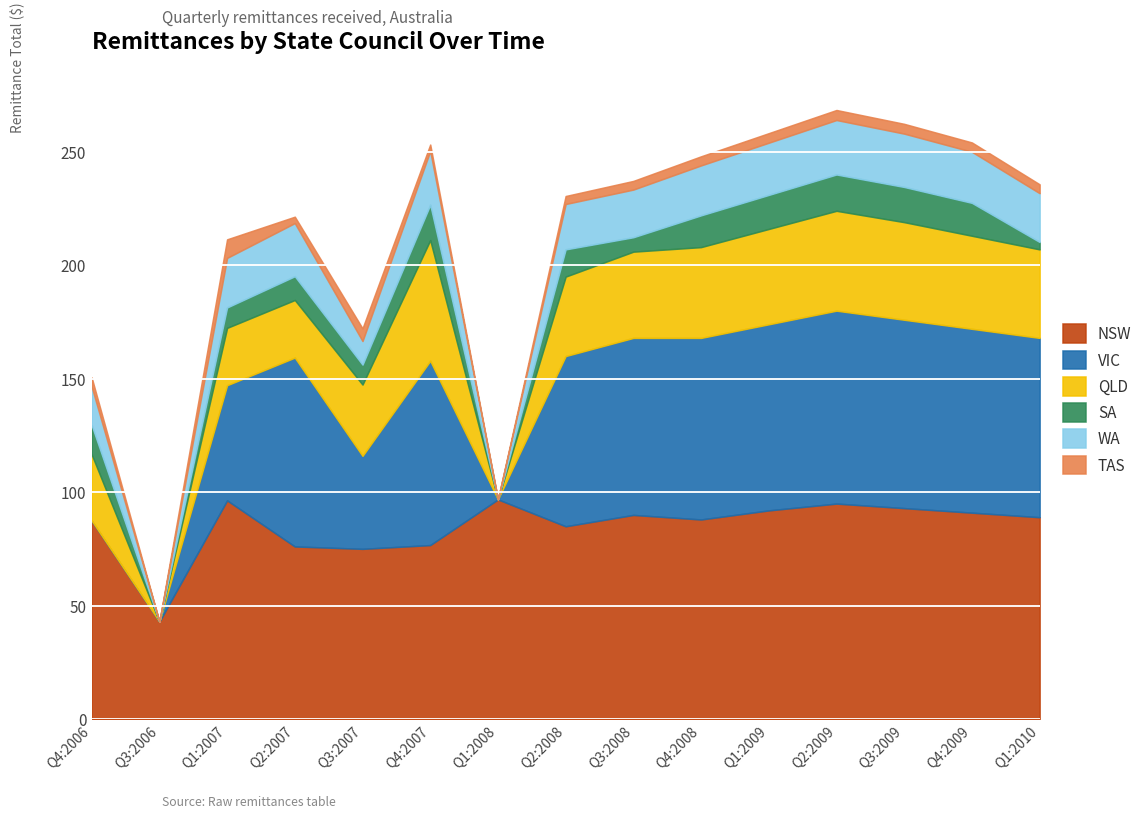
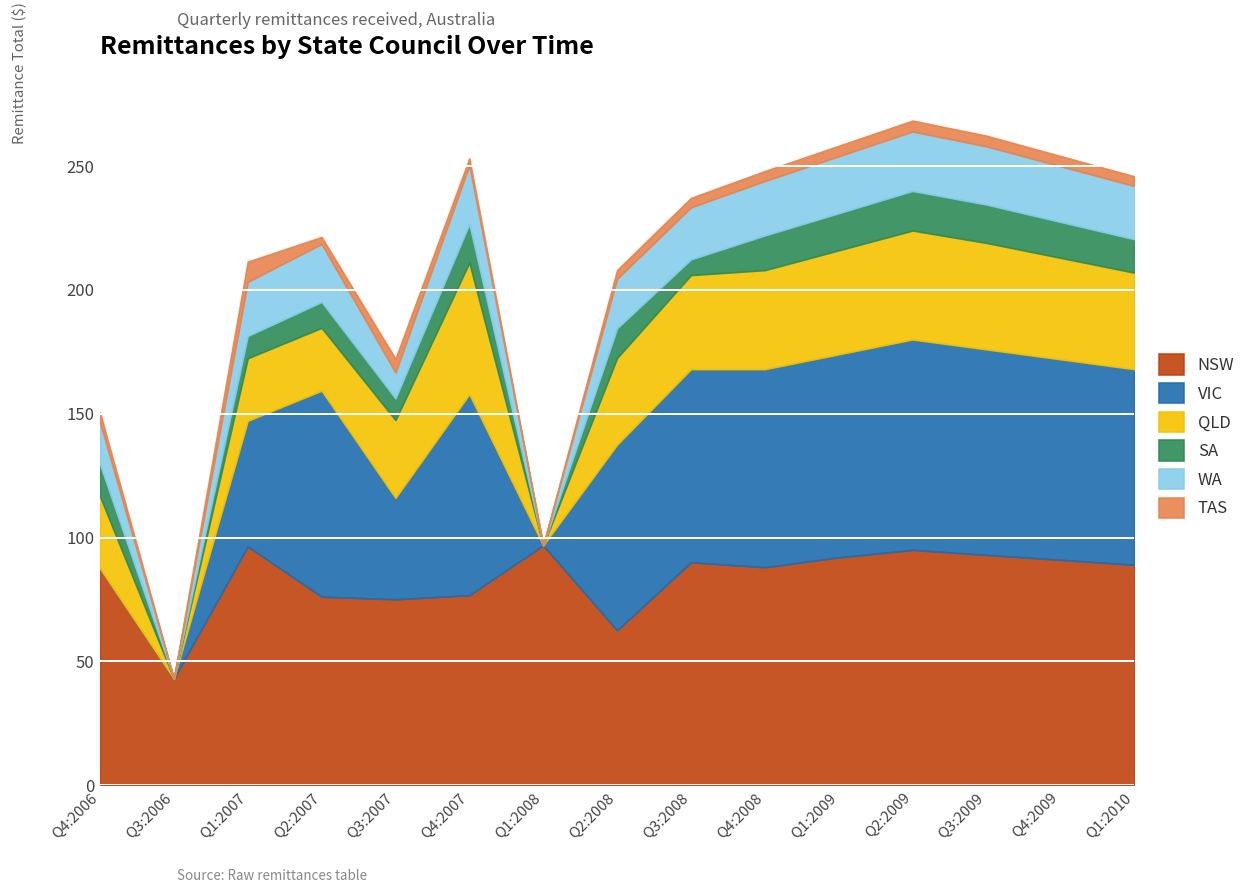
NSW, Q2:2008: 85 -> 63
SA, Q1:2010: 3 -> 14
